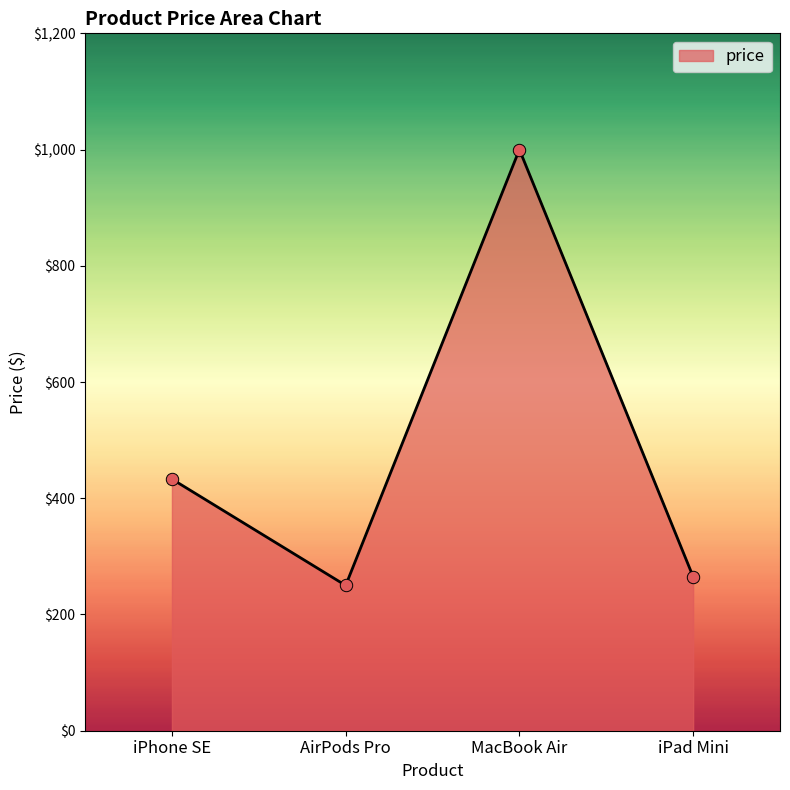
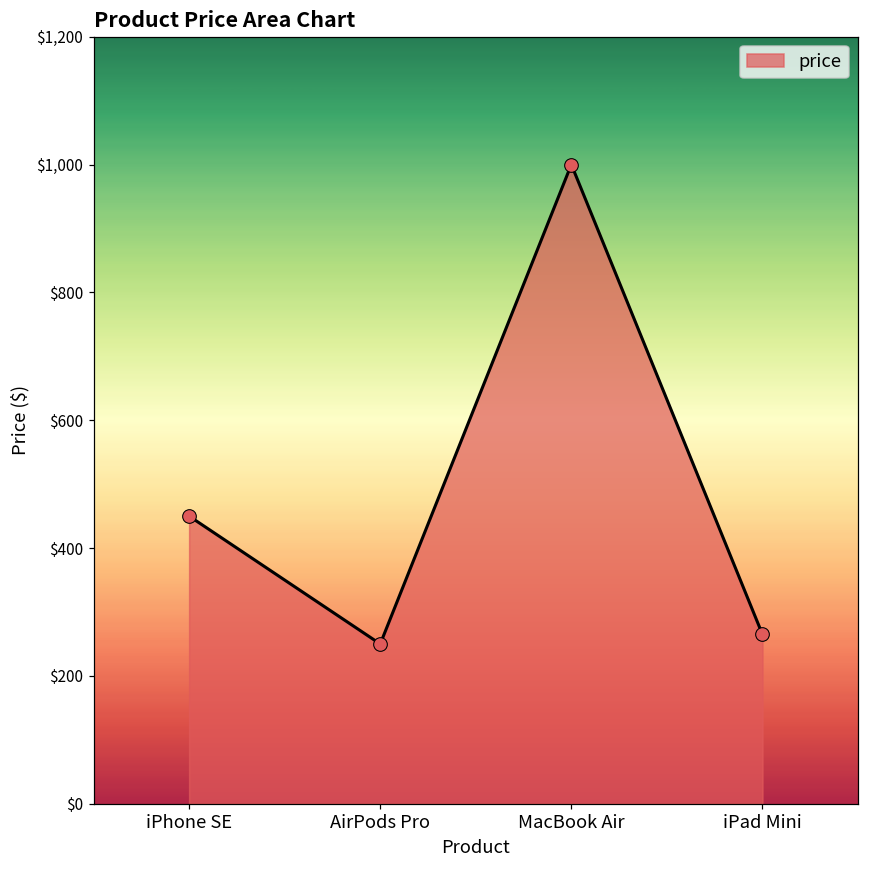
iPhone SE: $430 -> $450
